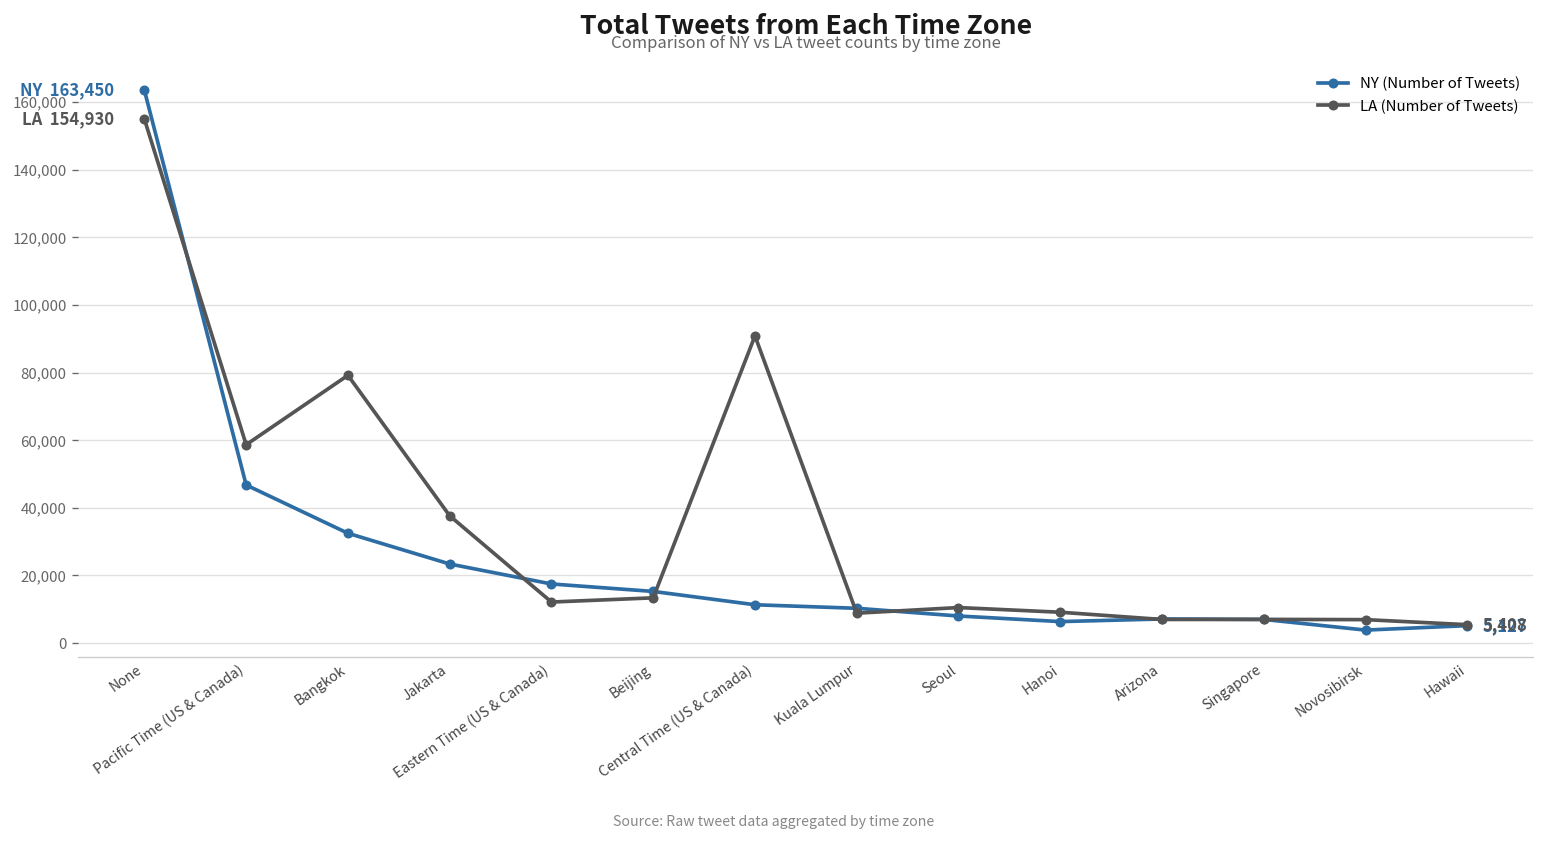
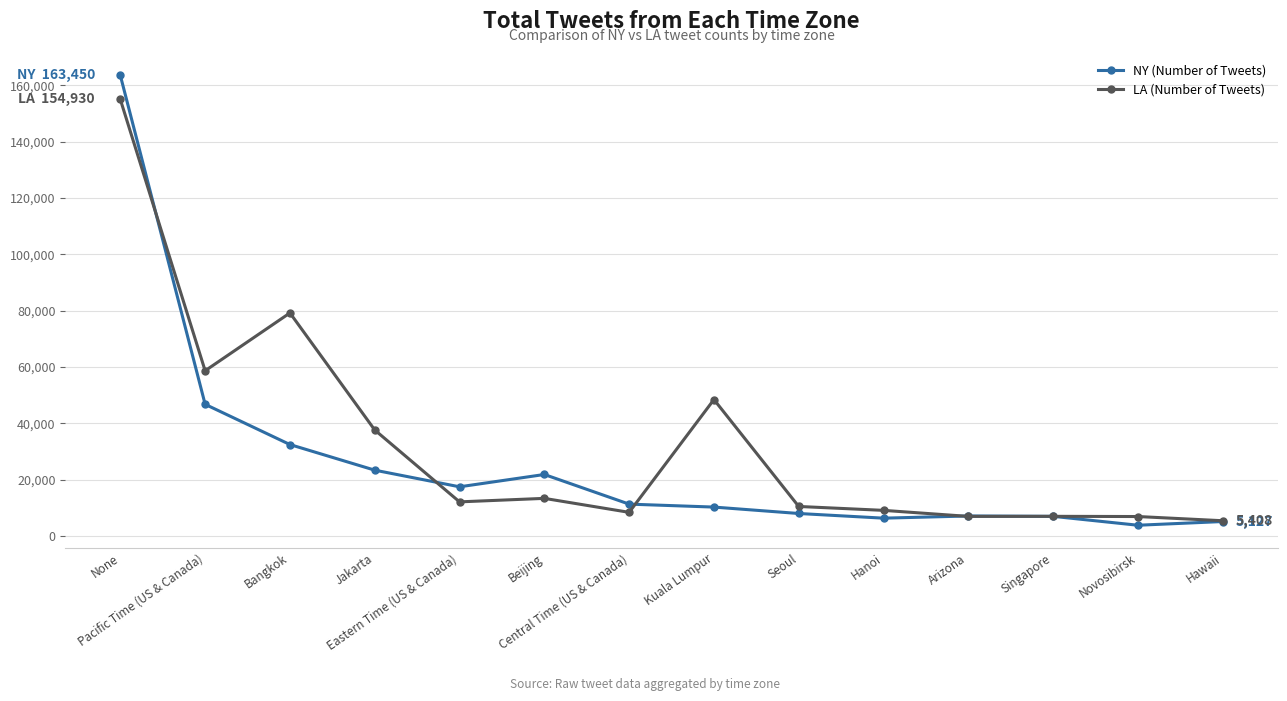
NY (Number of Tweets), Beijing: 15,000 -> 22,000
LA (Number of Tweets), Central Time (US & Canada): 91,000 -> 8,000
LA (Number of Tweets), Kuala Lumpur: 9,000 -> 48,000
